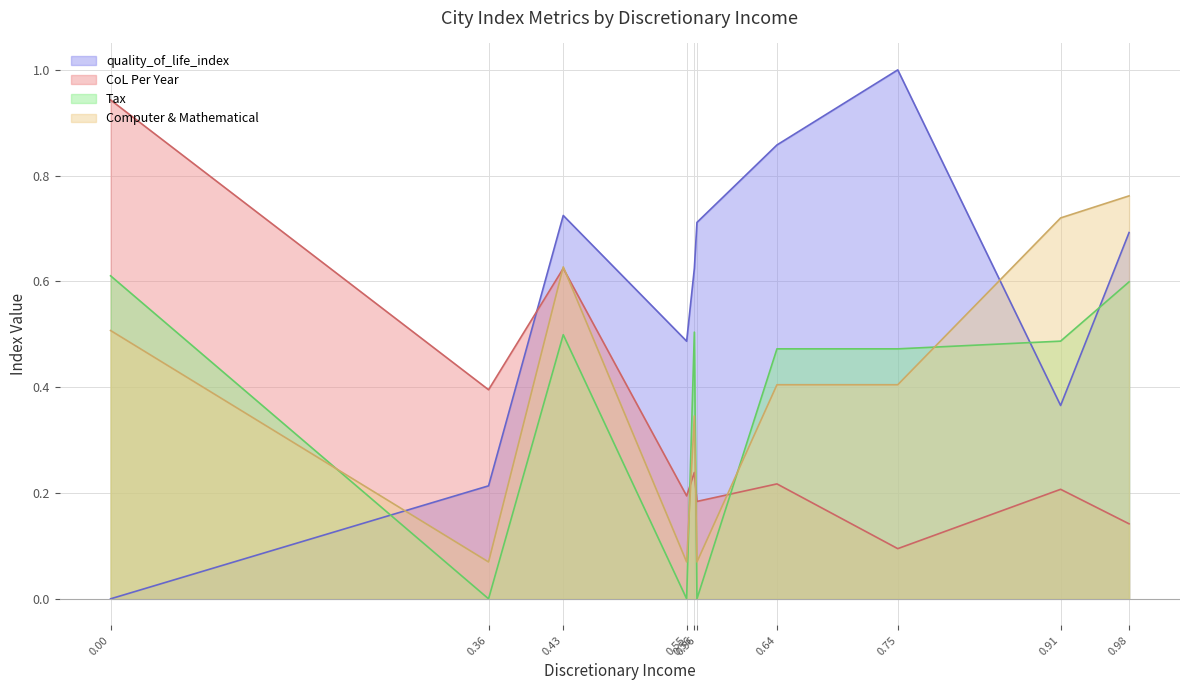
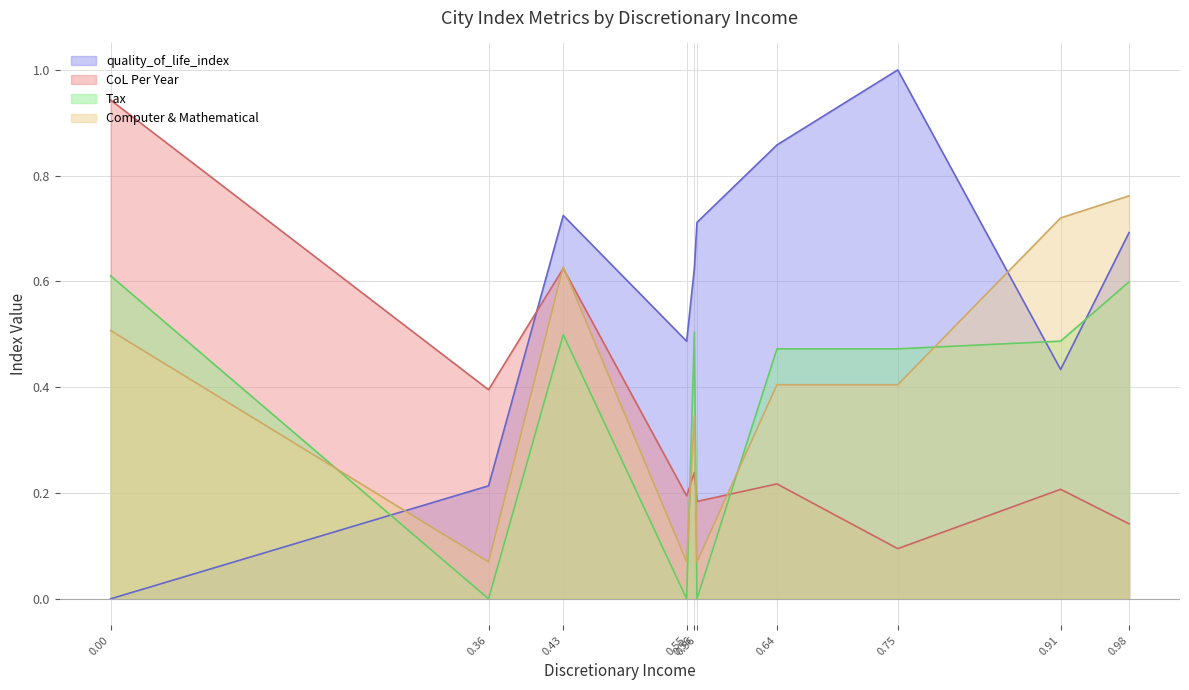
quality_of_life_index, 0.91: 0.37 -> 0.43
